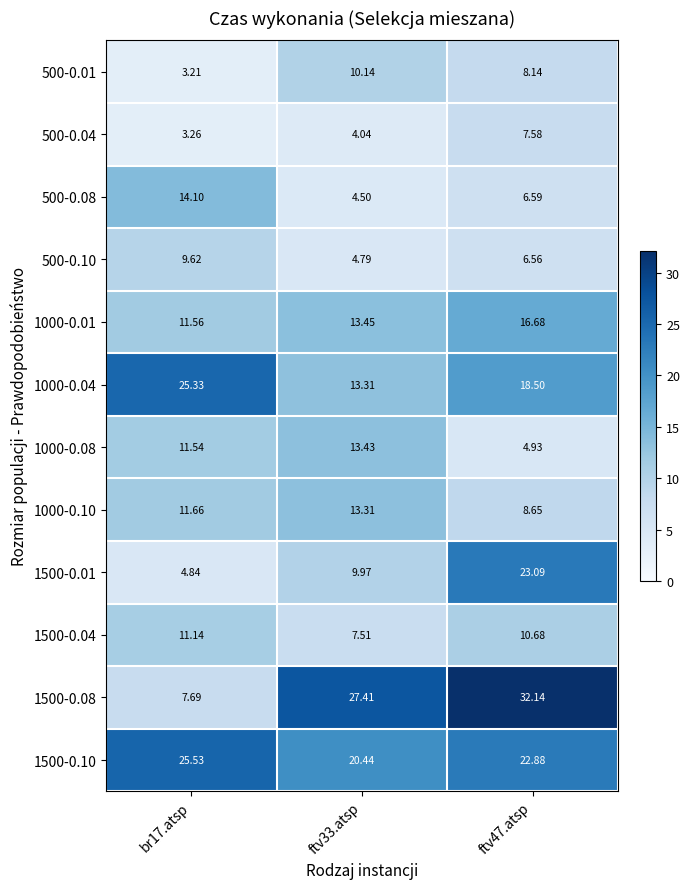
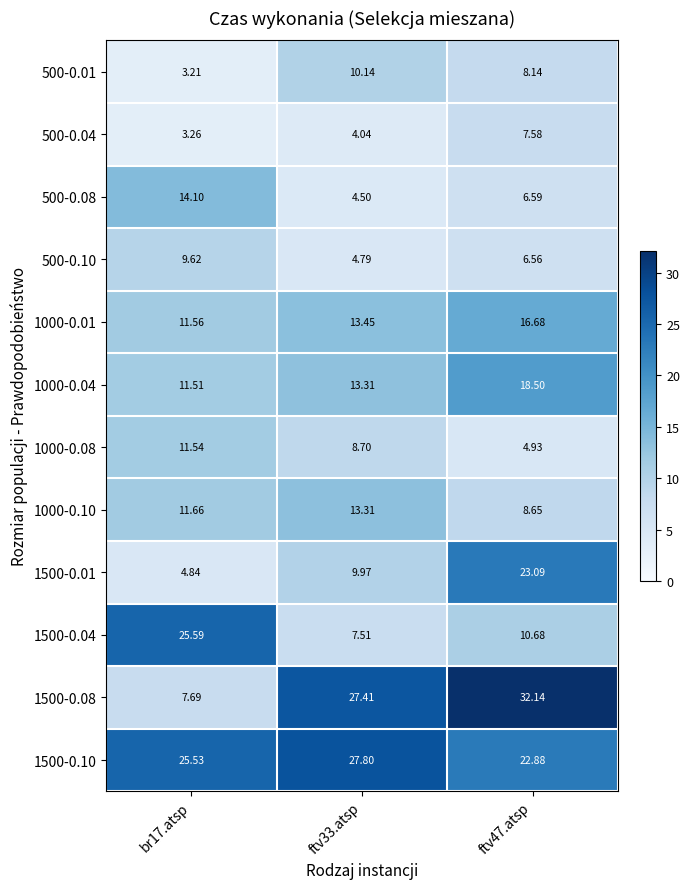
1000-0.04, br17.atsp: 25.33 -> 11.51
1000-0.08, ftv33.atsp: 13.43 -> 8.70
1500-0.04, br17.atsp: 11.14 -> 25.59
1500-0.10, ftv33.atsp: 20.44 -> 27.80
